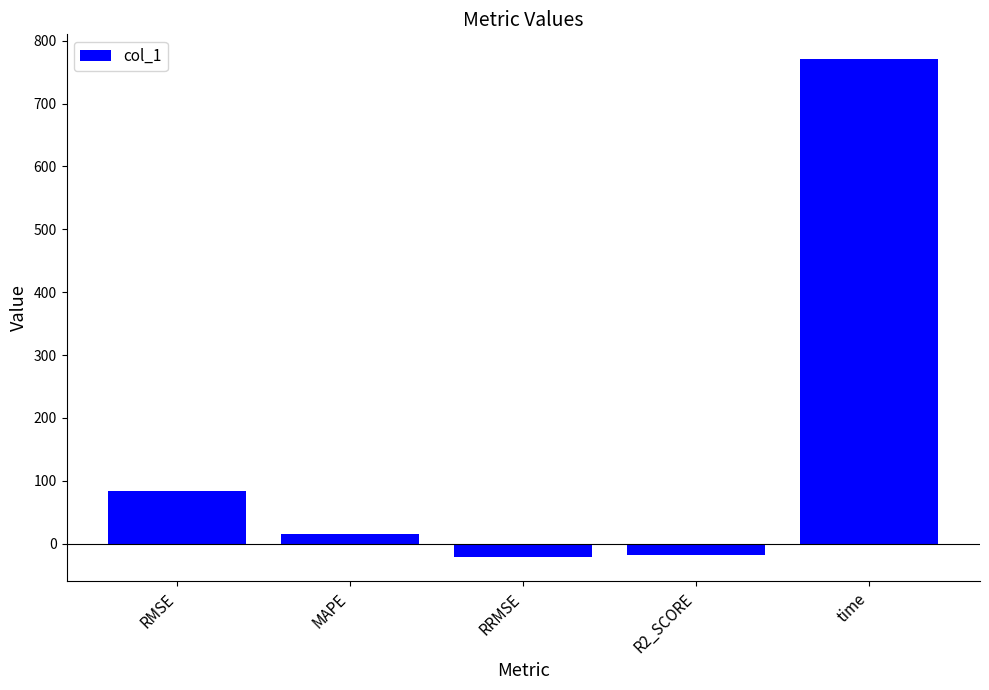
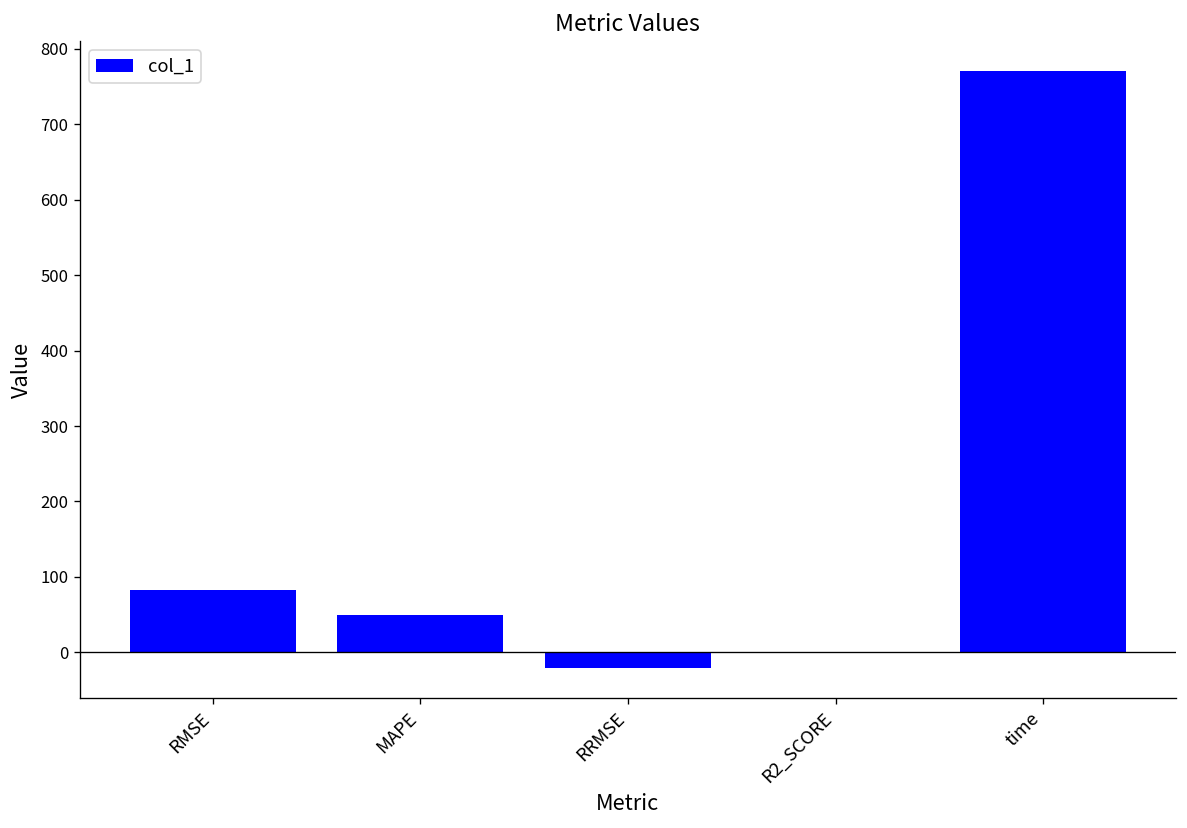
MAPE: 20 -> 50
R2_SCORE: -20 -> 0
